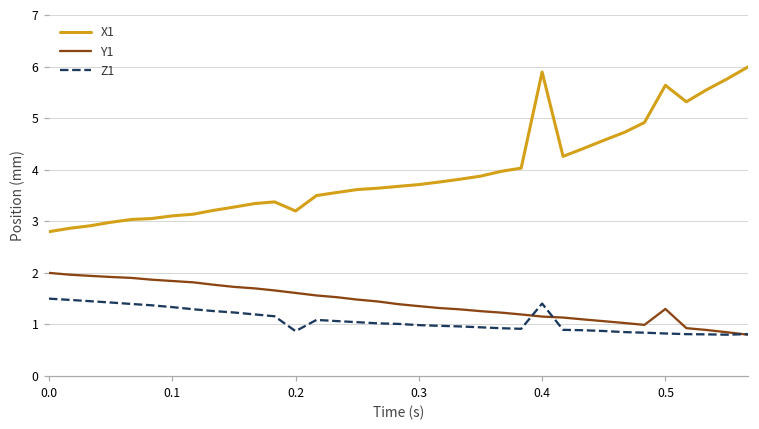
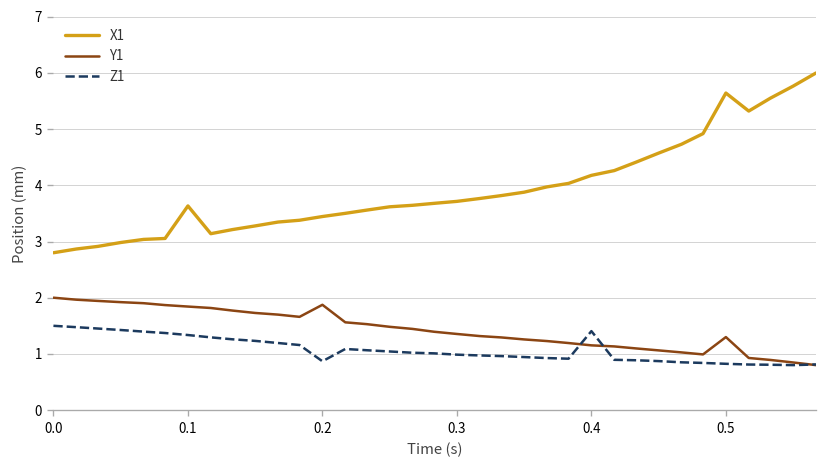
X1, 0.1: 3.1 -> 3.6
X1, 0.2: 3.2 -> 3.4
Y1, 0.2: 1.6 -> 1.9
X1, 0.4: 5.9 -> 4.2
